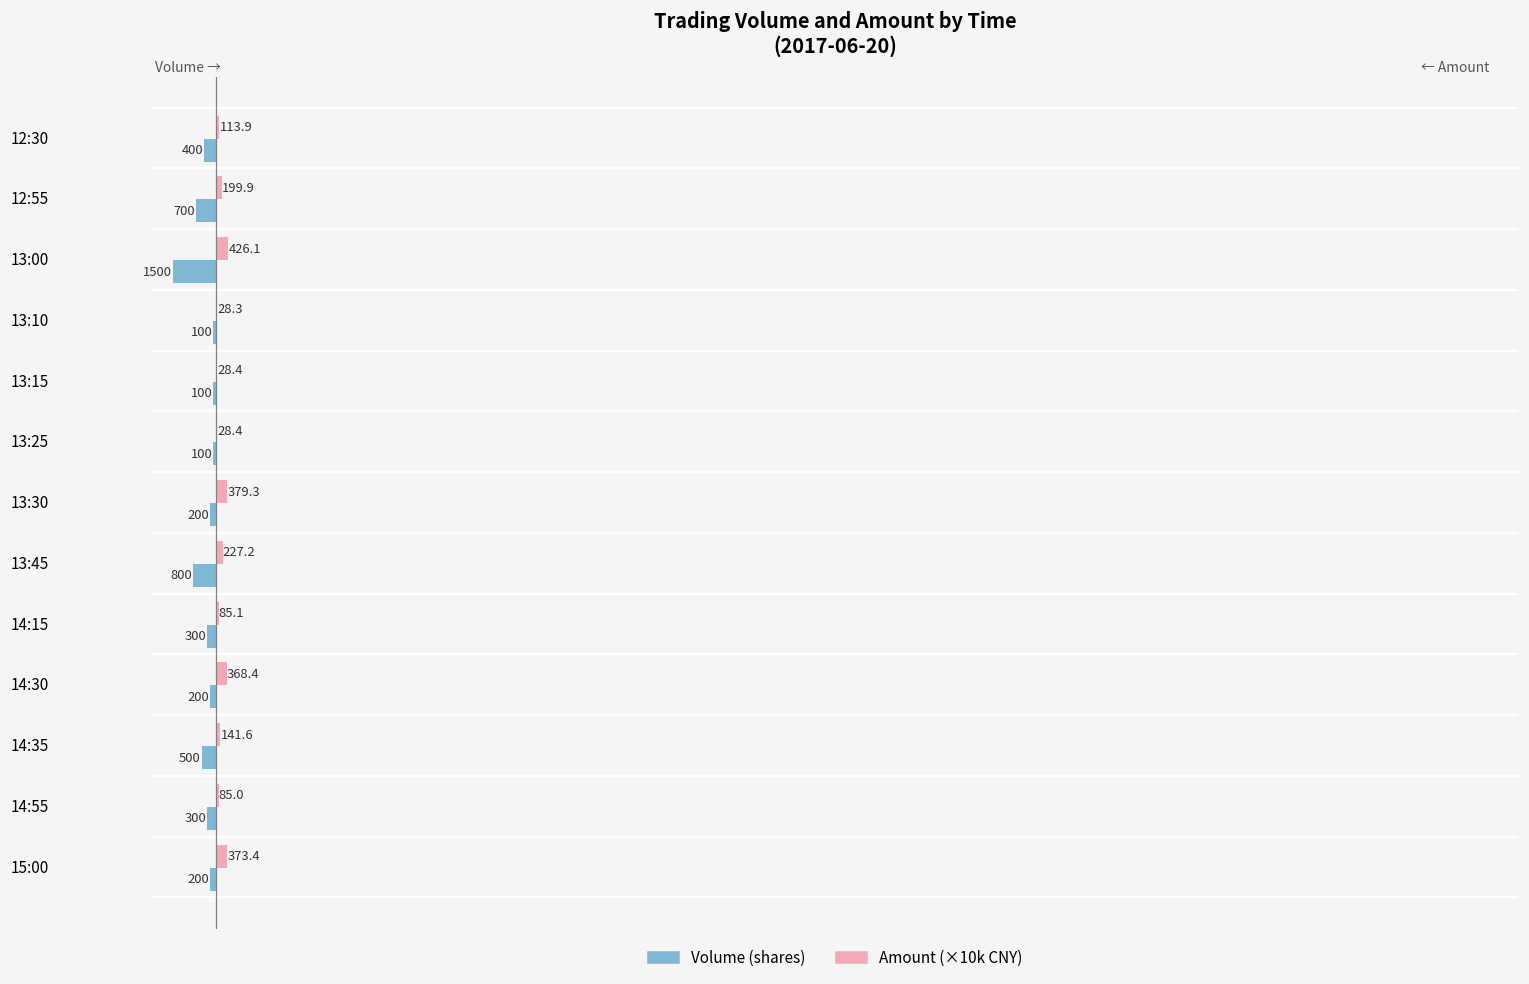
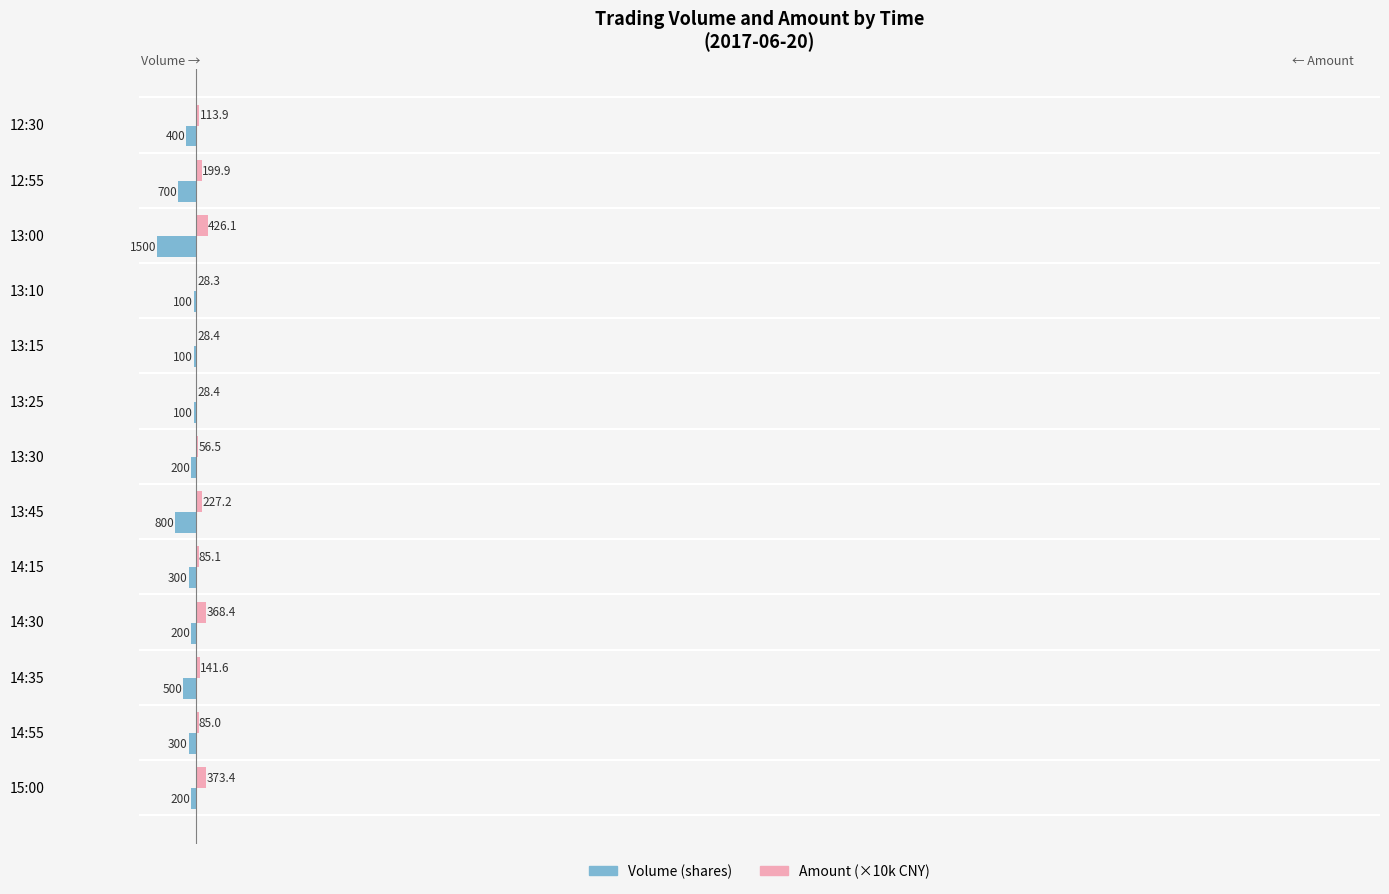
Amount (×10k CNY), 13:30: 379.3 -> 56.5
